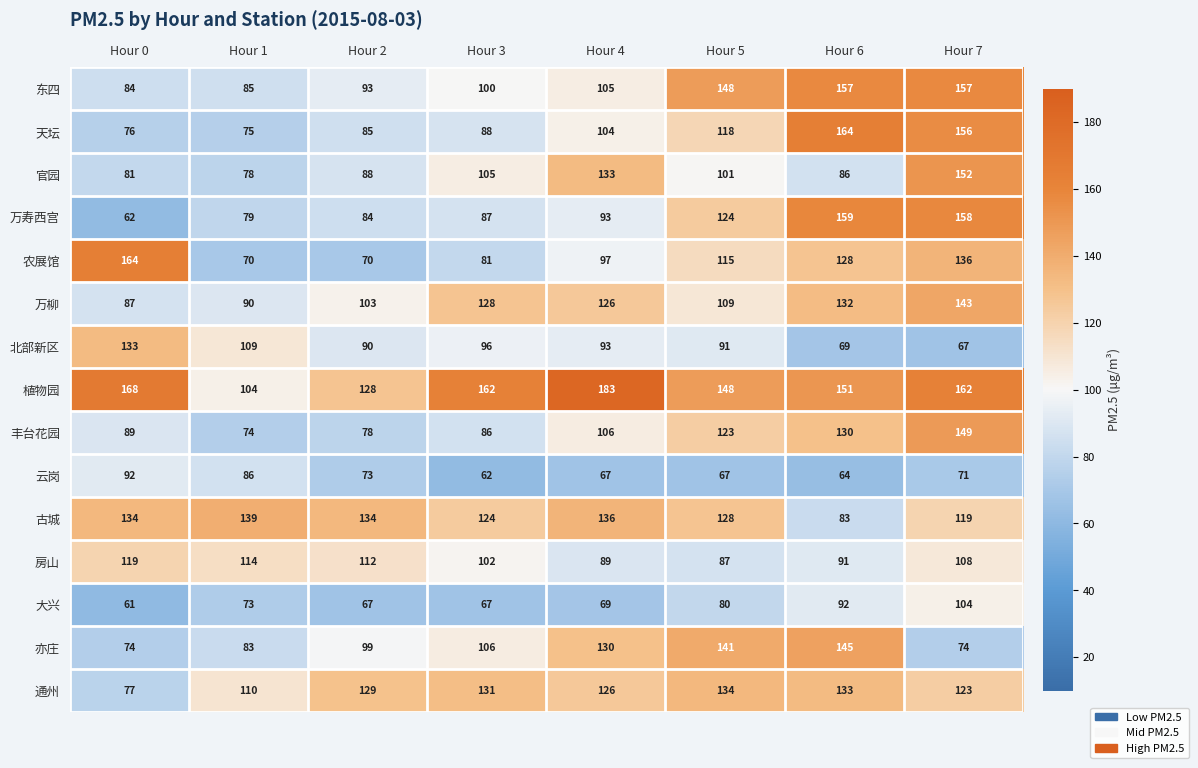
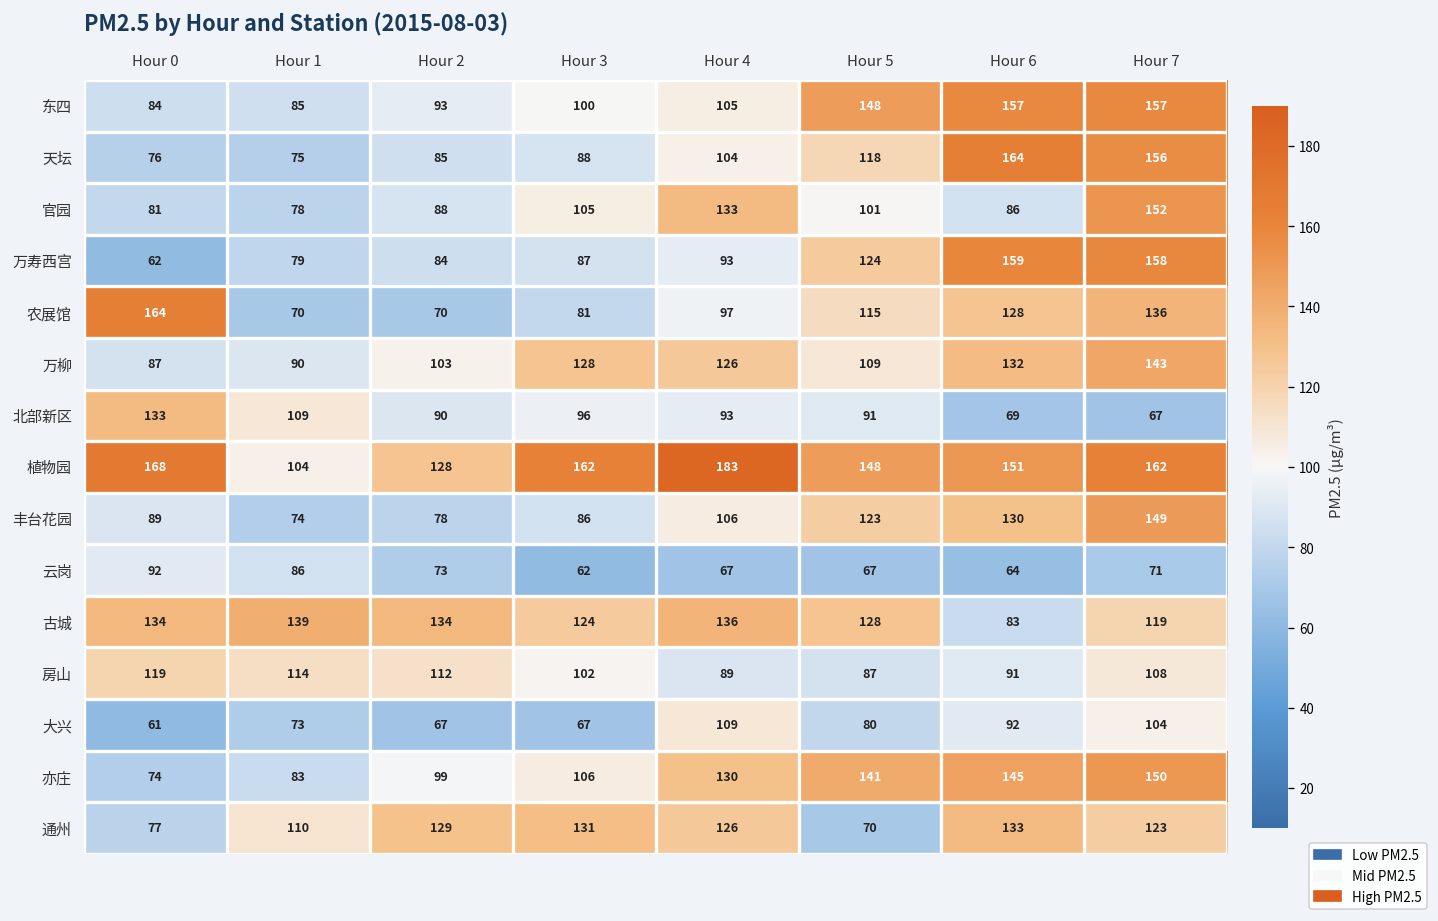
大兴, Hour 4: 69 -> 109
亦庄, Hour 7: 74 -> 150
通州, Hour 5: 134 -> 70
